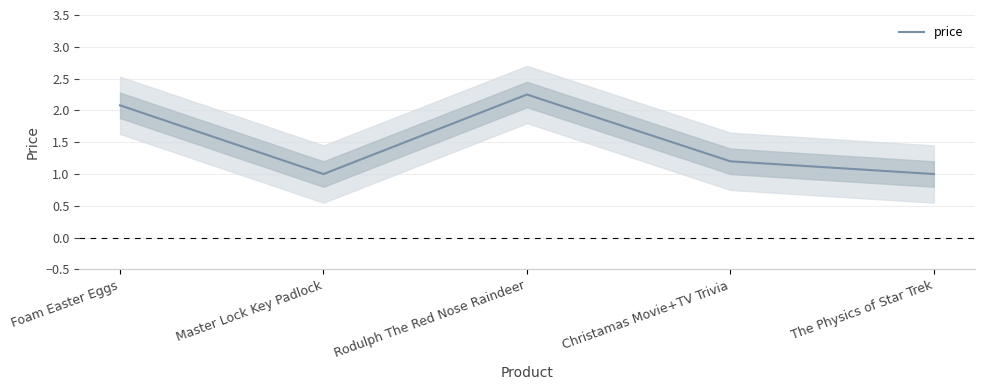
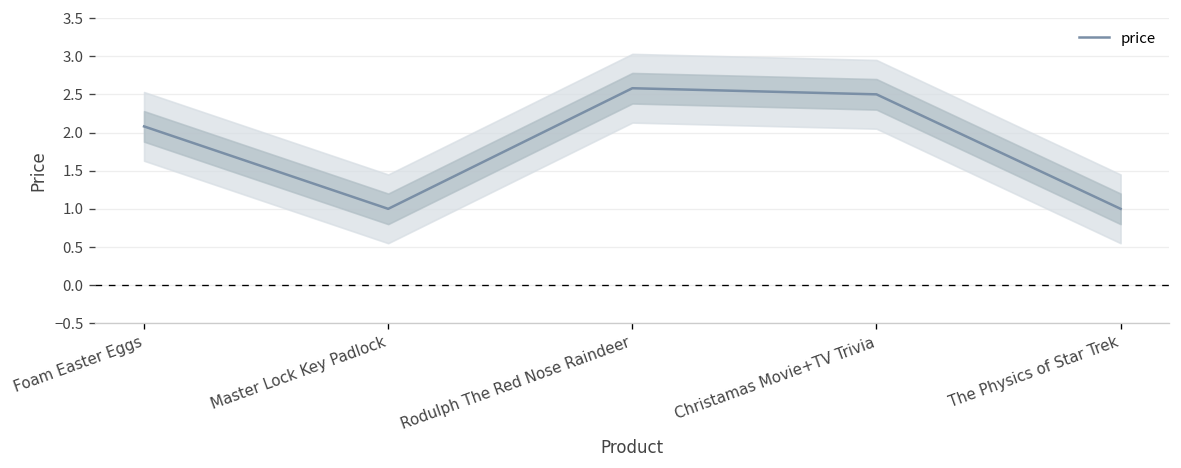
price, Rodulph The Red Nose Raindeer: 2.3 -> 2.6
price, Christamas Movie+TV Trivia: 1.2 -> 2.5
